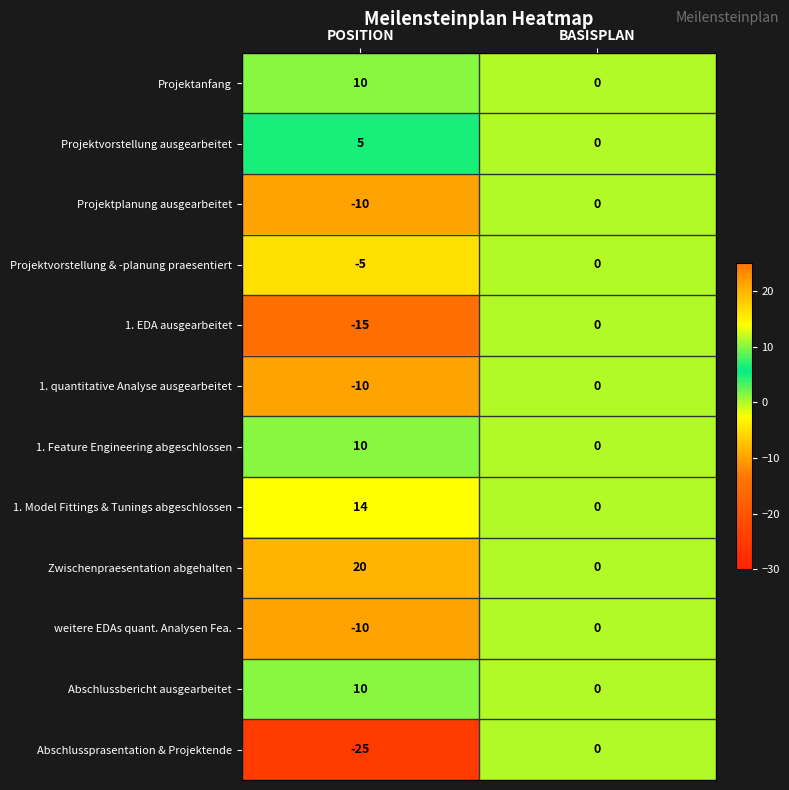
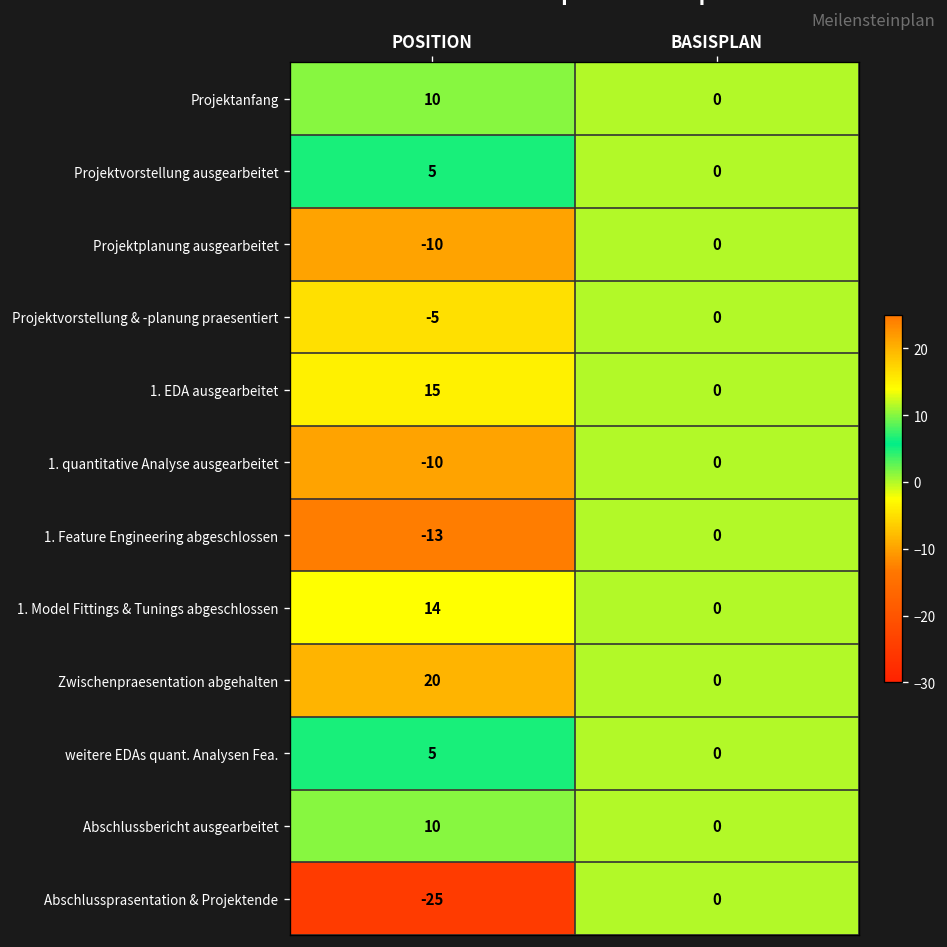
1. EDA ausgearbeitet, POSITION: -15 -> 15
1. Feature Engineering abgeschlossen, POSITION: 10 -> -13
weitere EDAs quant. Analysen Fea., POSITION: -10 -> 5
